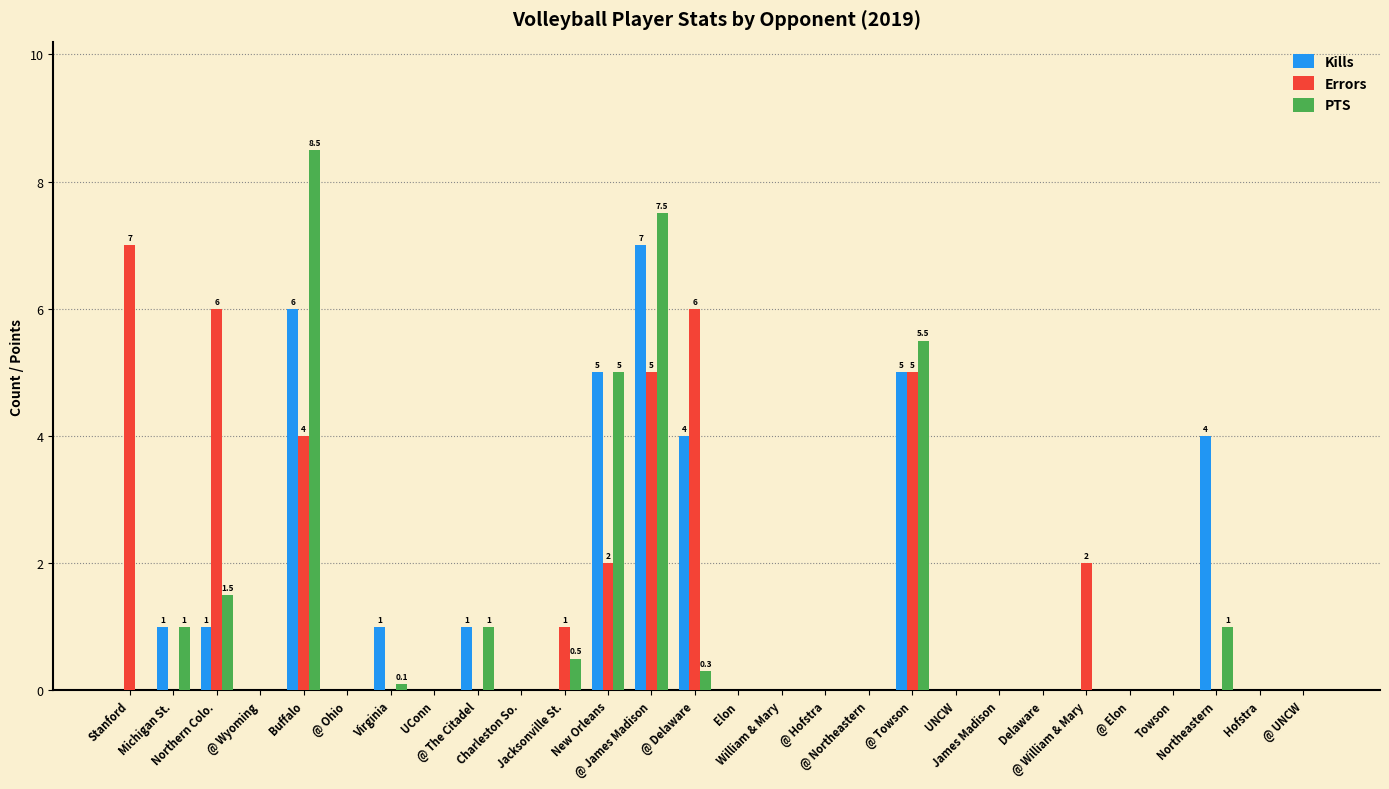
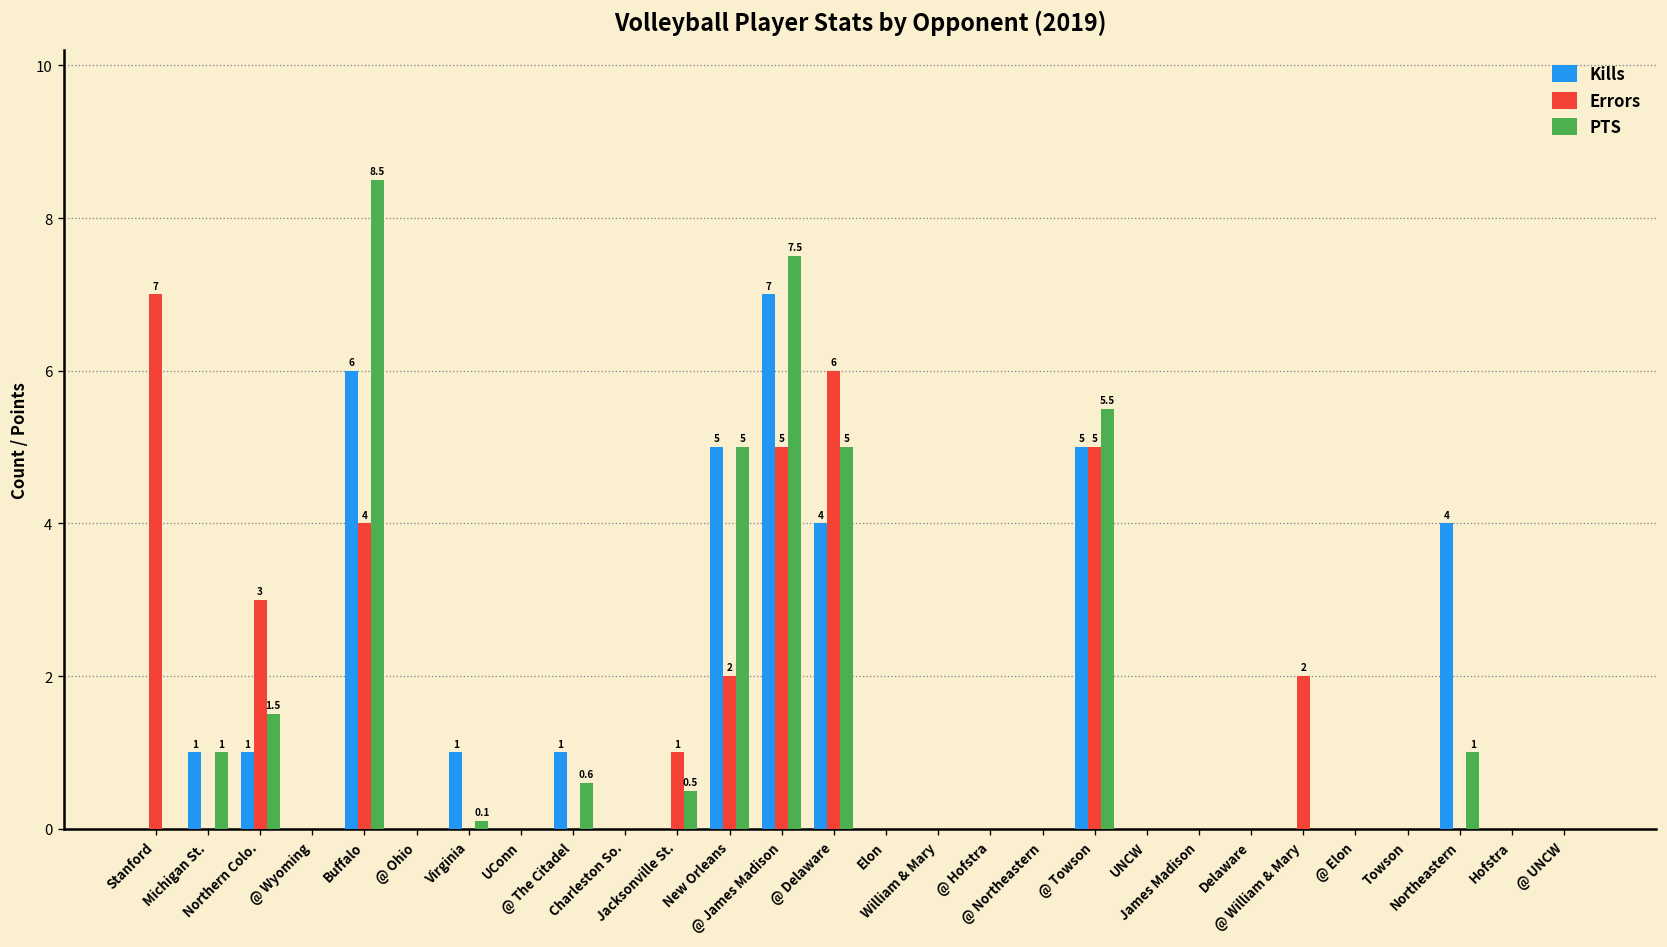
Errors, Northern Colo.: 6 -> 3
PTS, @ The Citadel: 1 -> 0.6
PTS, @ Delaware: 0.3 -> 5
